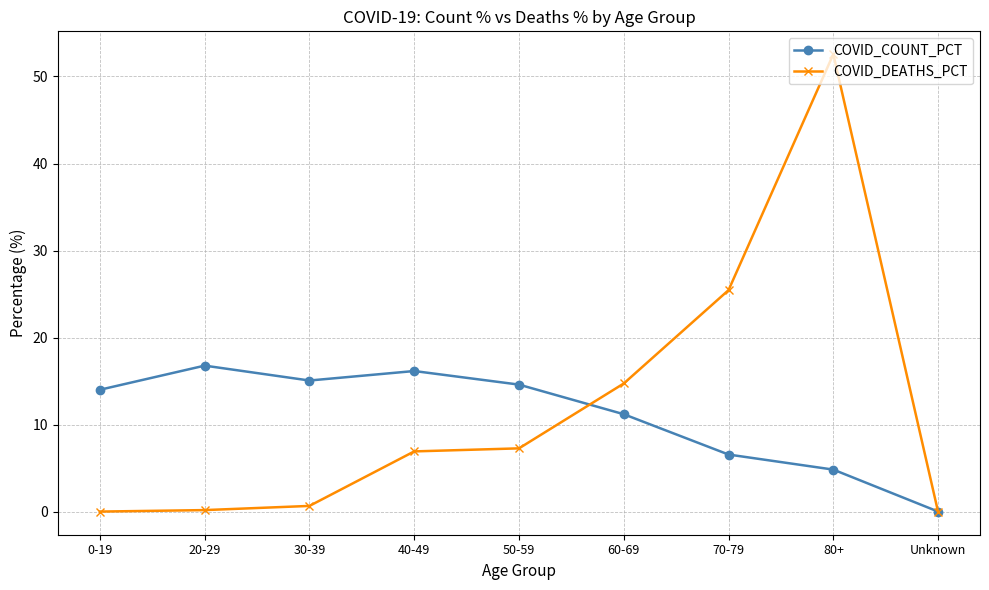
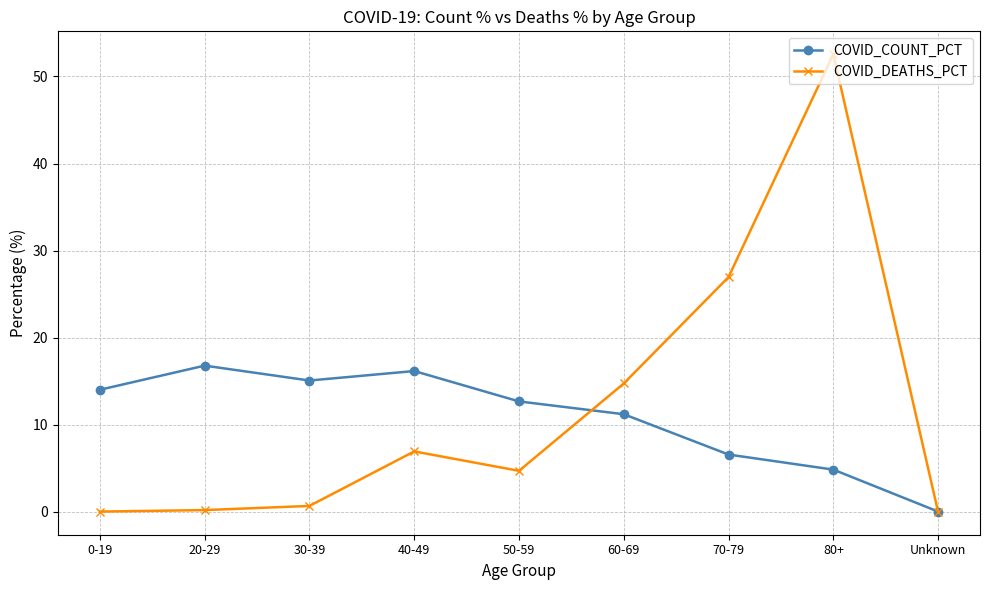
COVID_COUNT_PCT, 50-59: 15 -> 13
COVID_DEATHS_PCT, 50-59: 7 -> 5
COVID_DEATHS_PCT, 70-79: 25 -> 27
